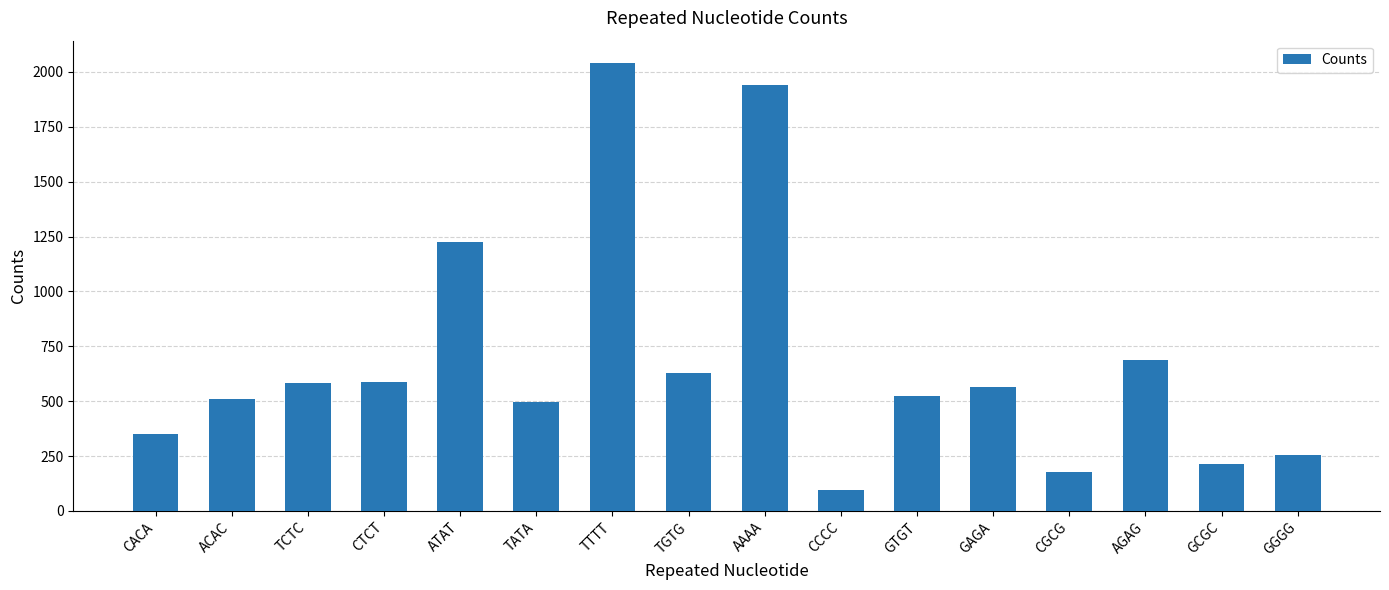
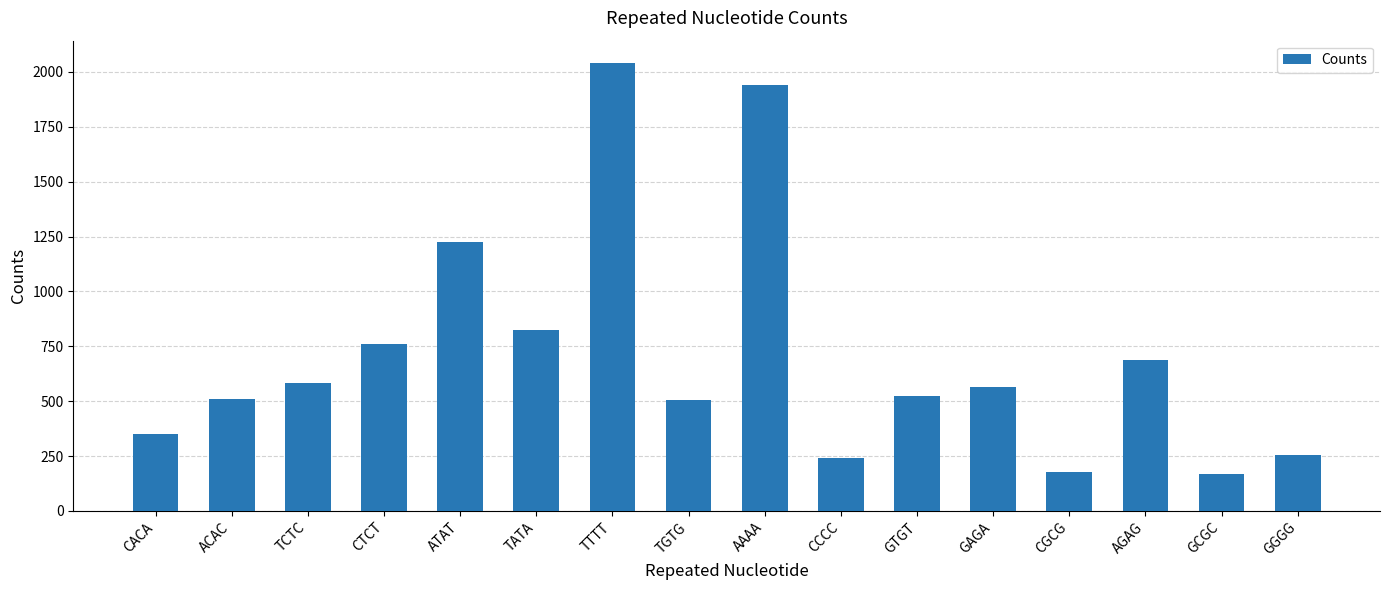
CTCT: 590 -> 760
TATA: 500 -> 820
TGTG: 630 -> 510
CCCC: 90 -> 240
GCGC: 210 -> 170
